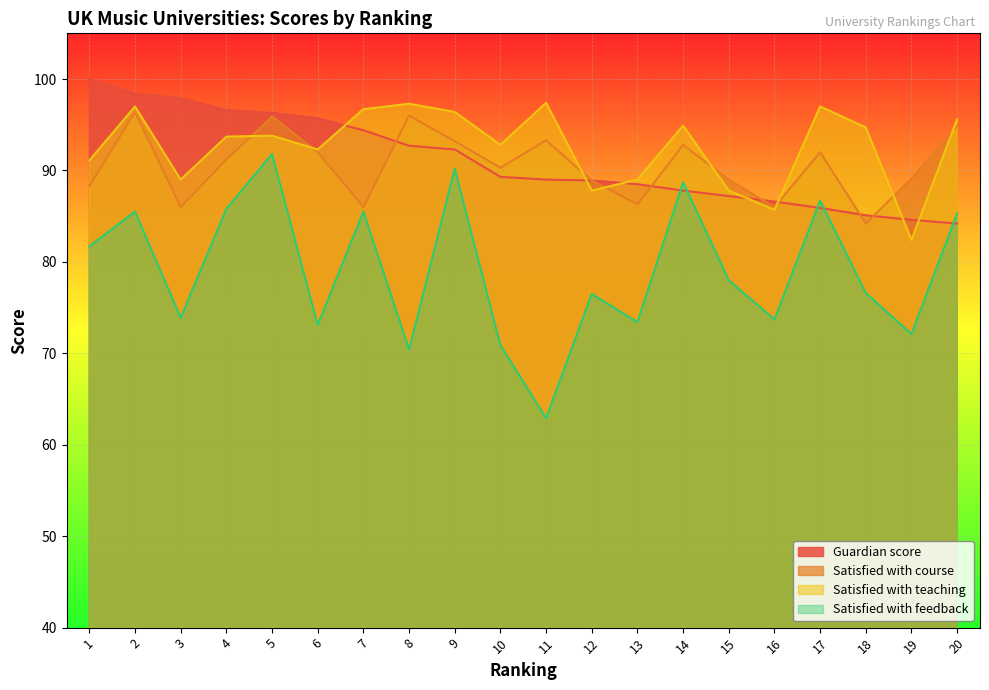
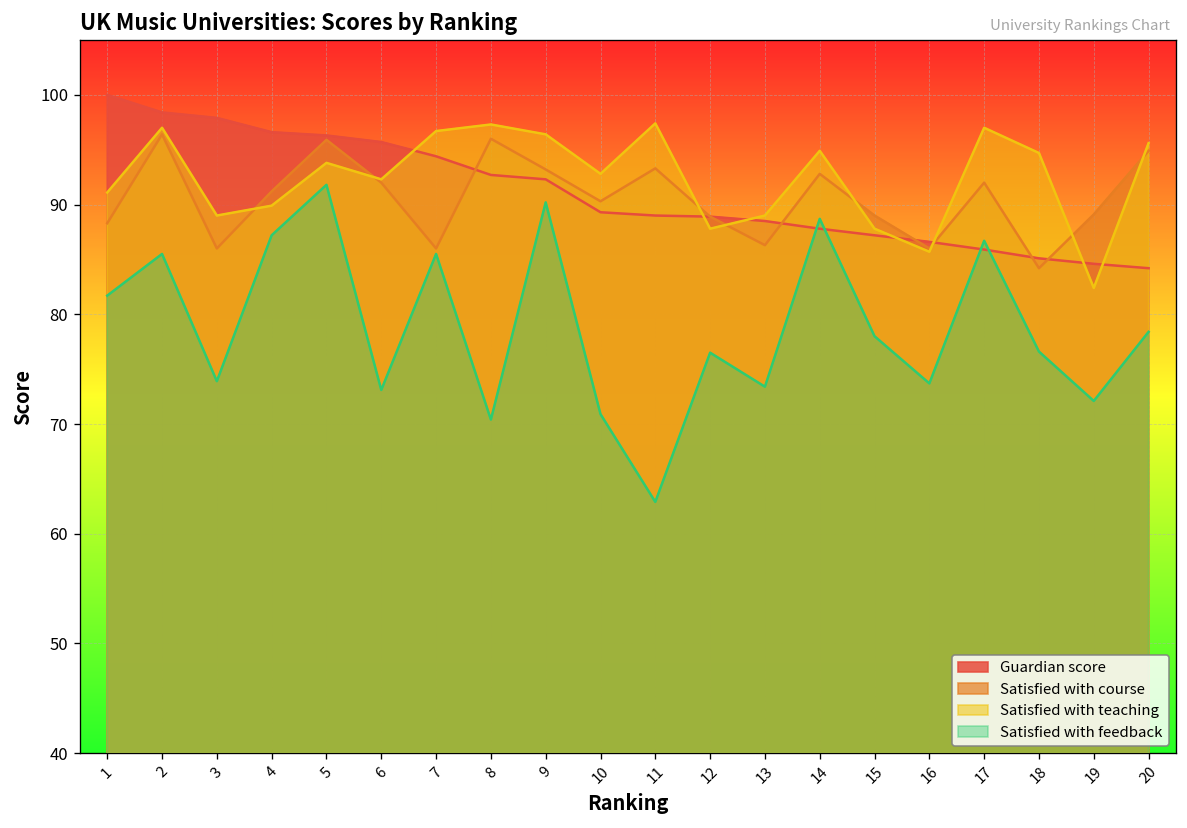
Satisfied with teaching, 4: 94 -> 90
Satisfied with feedback, 4: 86 -> 87
Satisfied with feedback, 20: 85 -> 78
